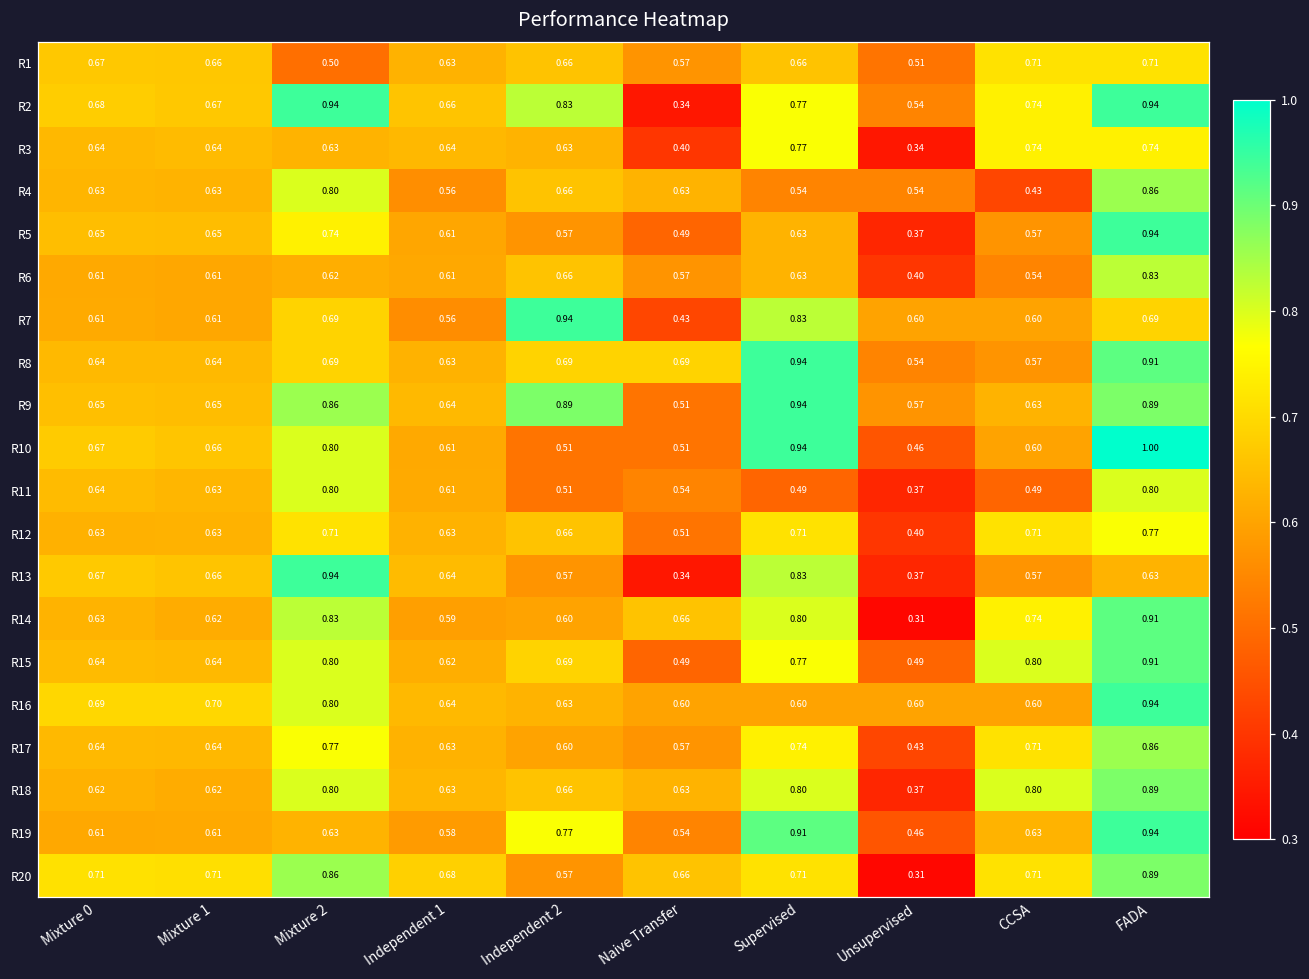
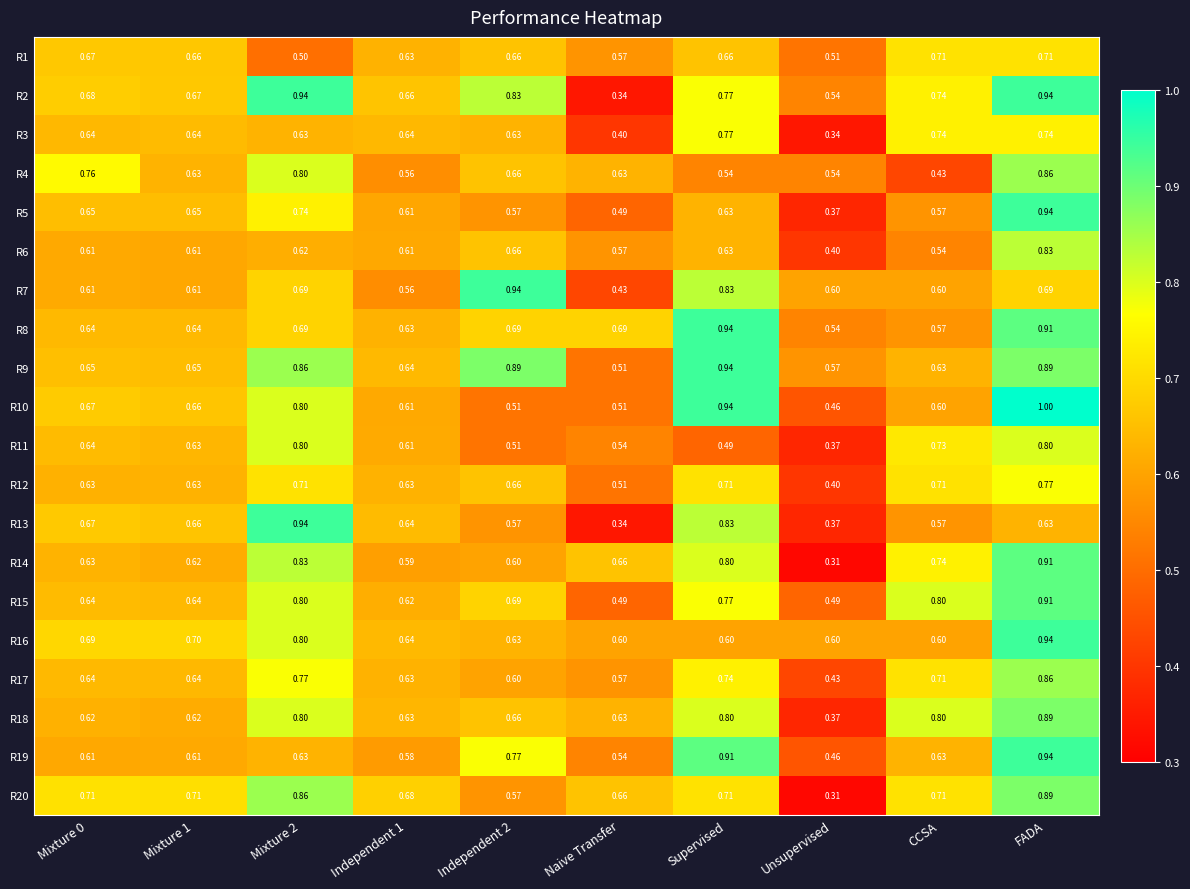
R4, Mixture 0: 0.63 -> 0.76
R11, CCSA: 0.49 -> 0.73
